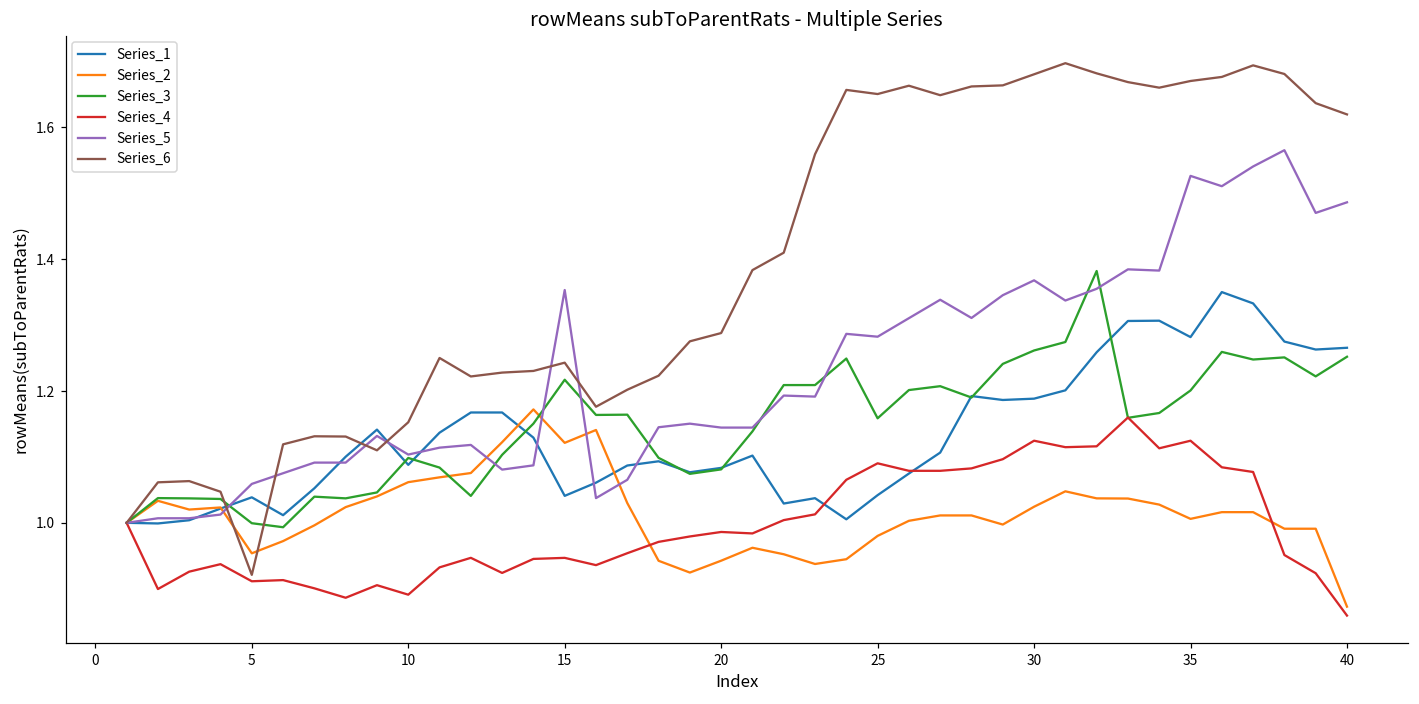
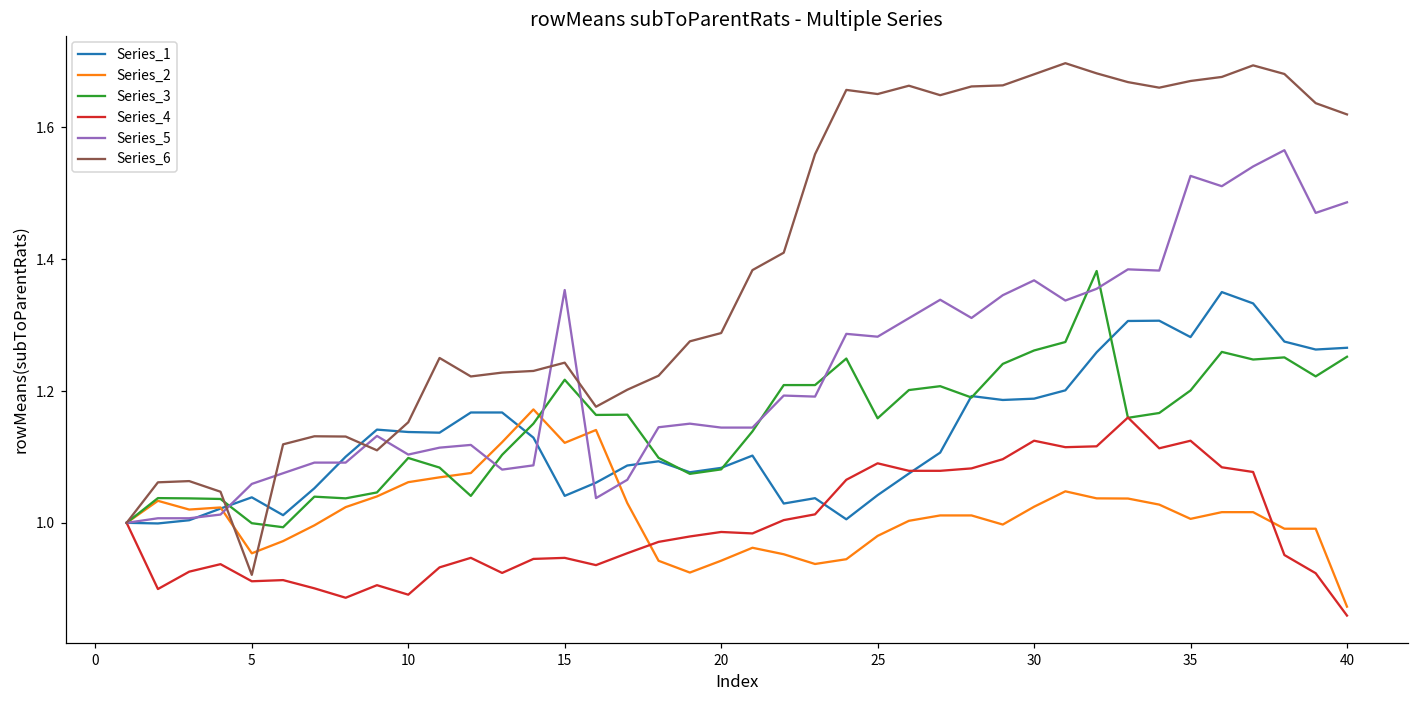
Series_1, 10: 1.09 -> 1.14
